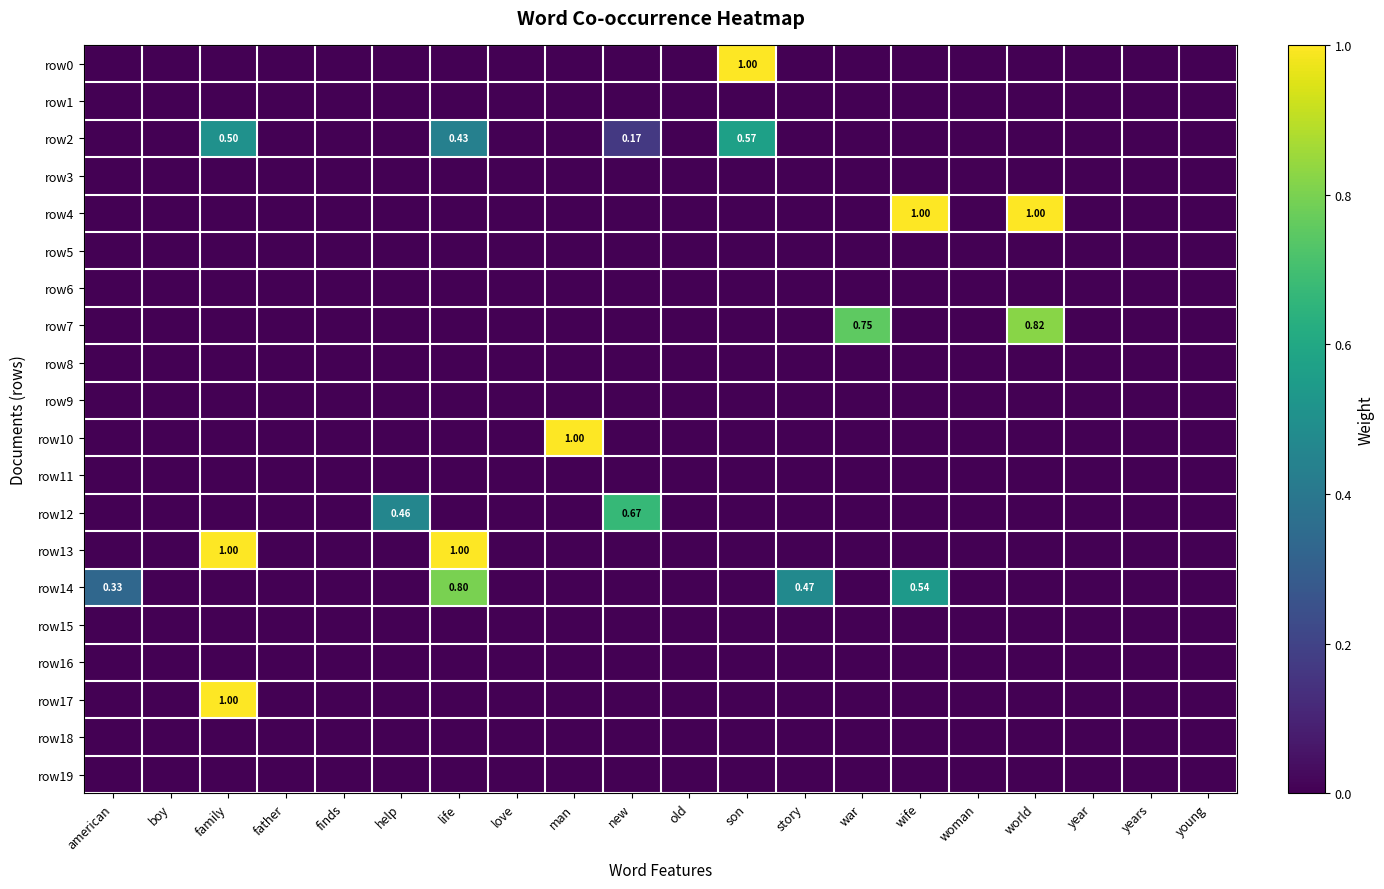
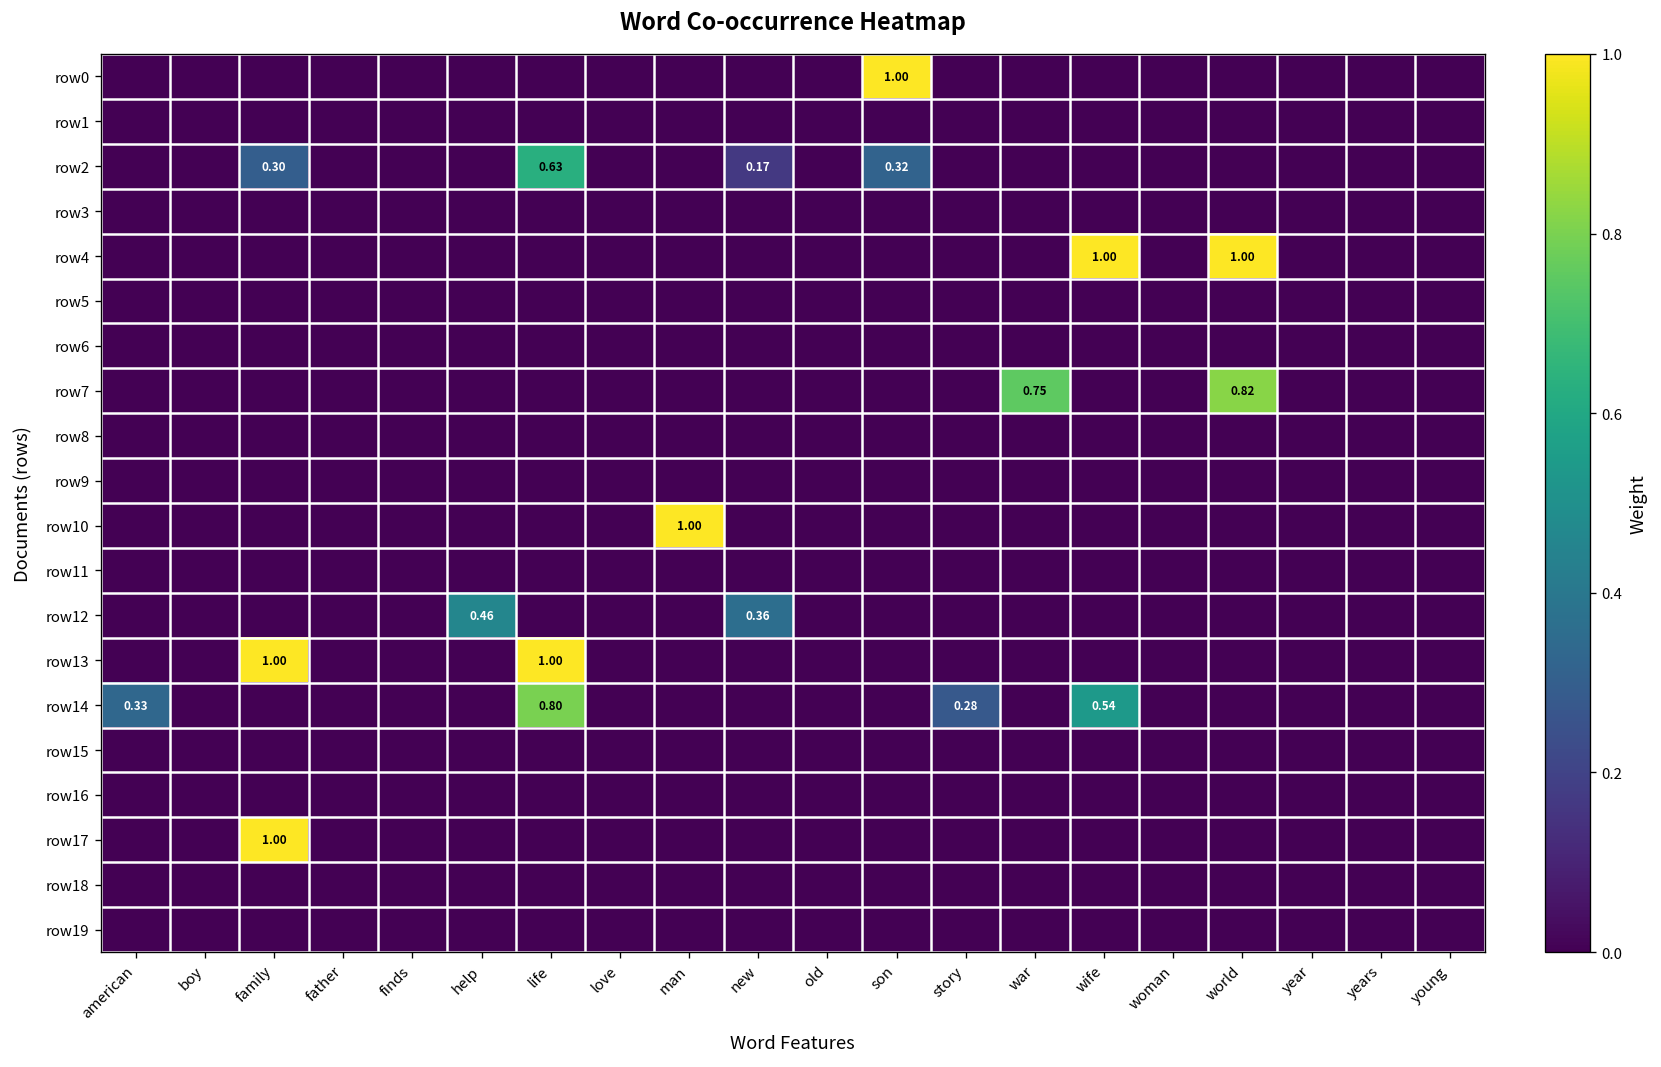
row2, family: 0.50 -> 0.30
row2, life: 0.43 -> 0.63
row2, son: 0.57 -> 0.32
row12, new: 0.67 -> 0.36
row14, story: 0.47 -> 0.28
